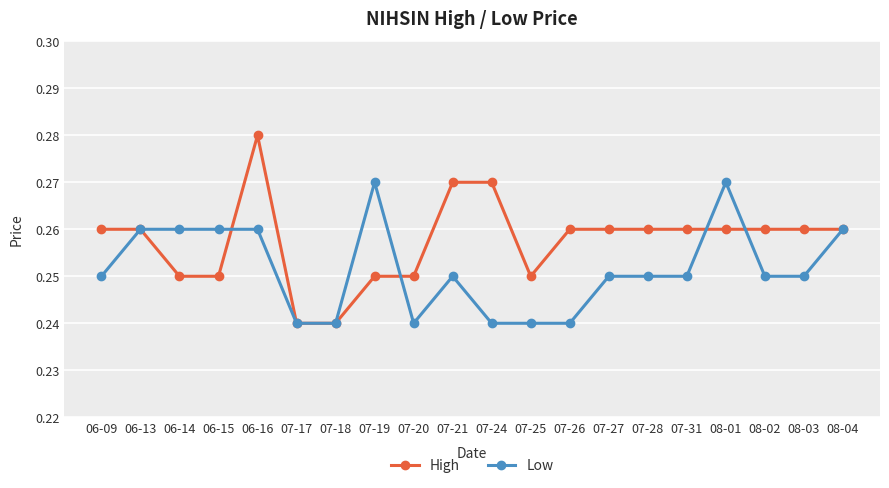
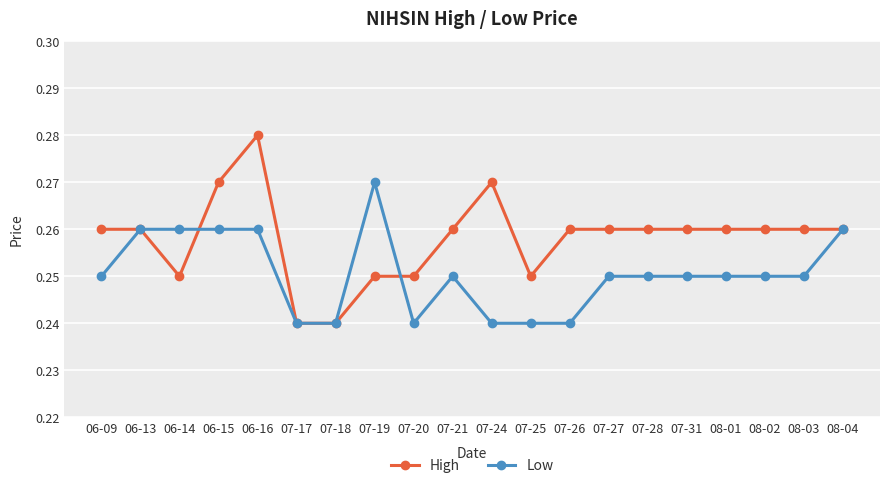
High, 06-15: 0.25 -> 0.27
High, 07-21: 0.27 -> 0.26
Low, 08-01: 0.27 -> 0.25
